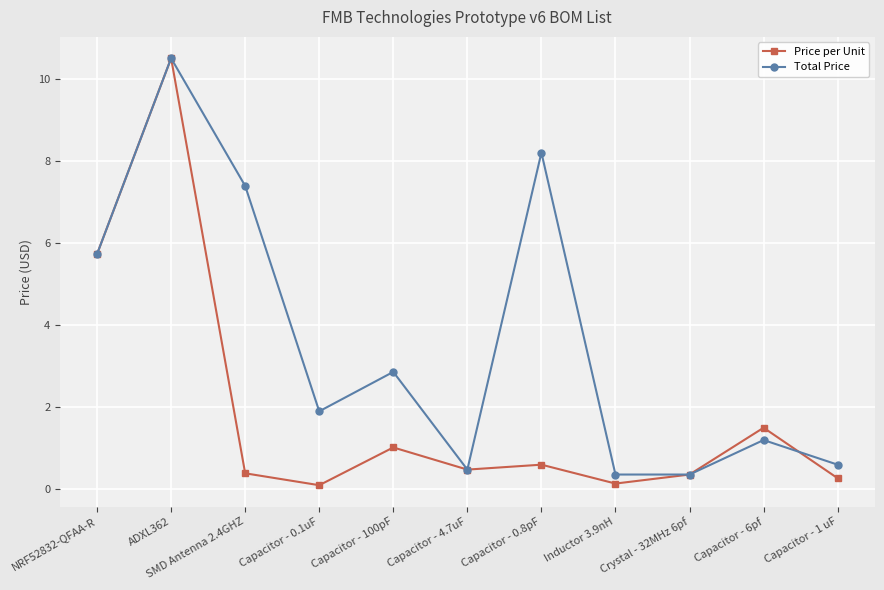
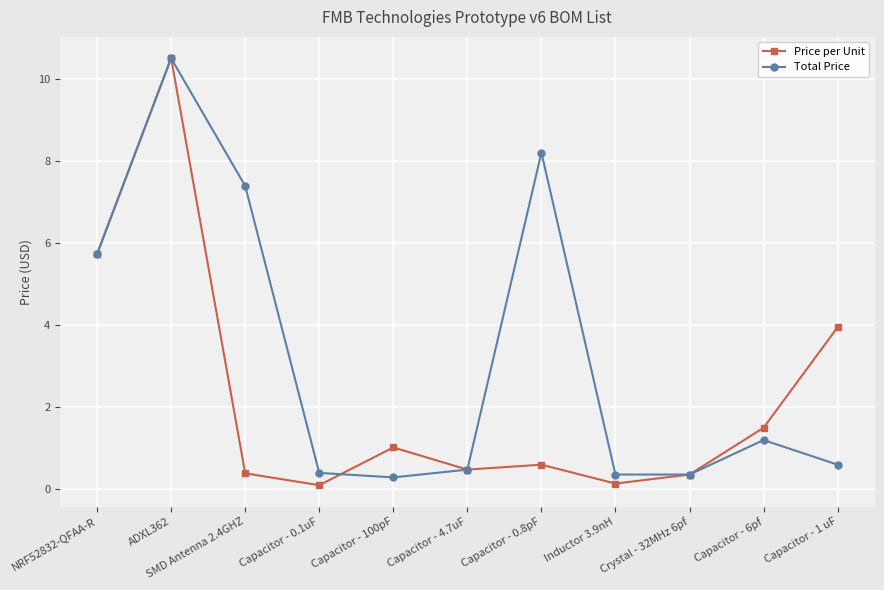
Total Price, Capacitor - 0.1uF: 1.9 -> 0.4
Total Price, Capacitor - 100pF: 2.9 -> 0.3
Price per Unit, Capacitor - 1 uF: 0.3 -> 4.0
